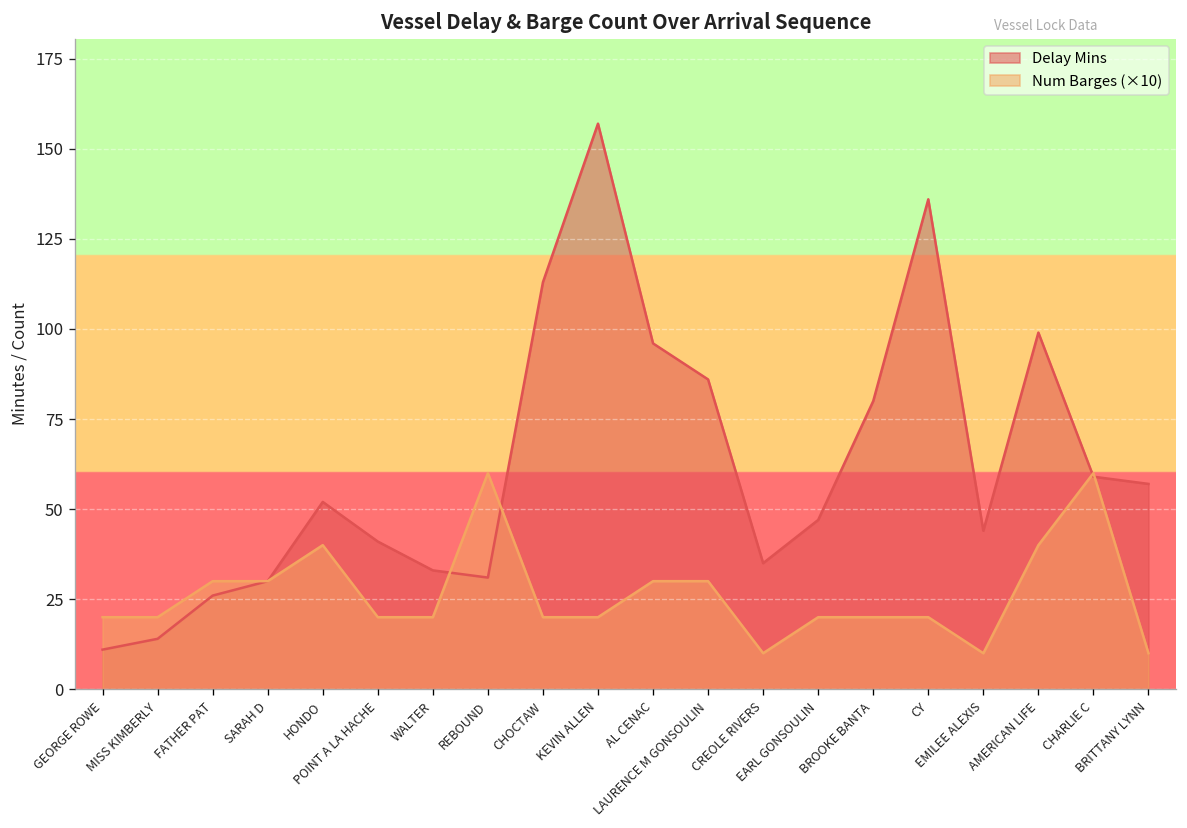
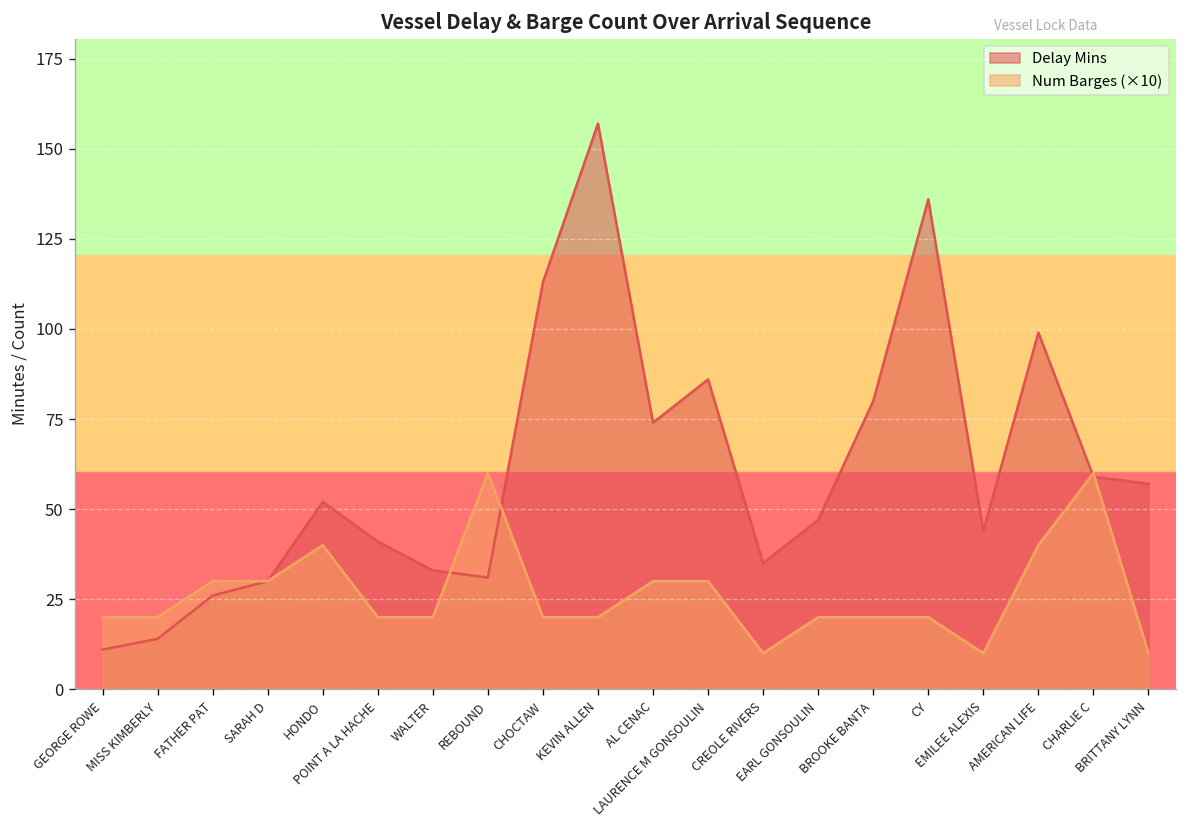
Delay Mins, AL CENAC: 96 -> 74
